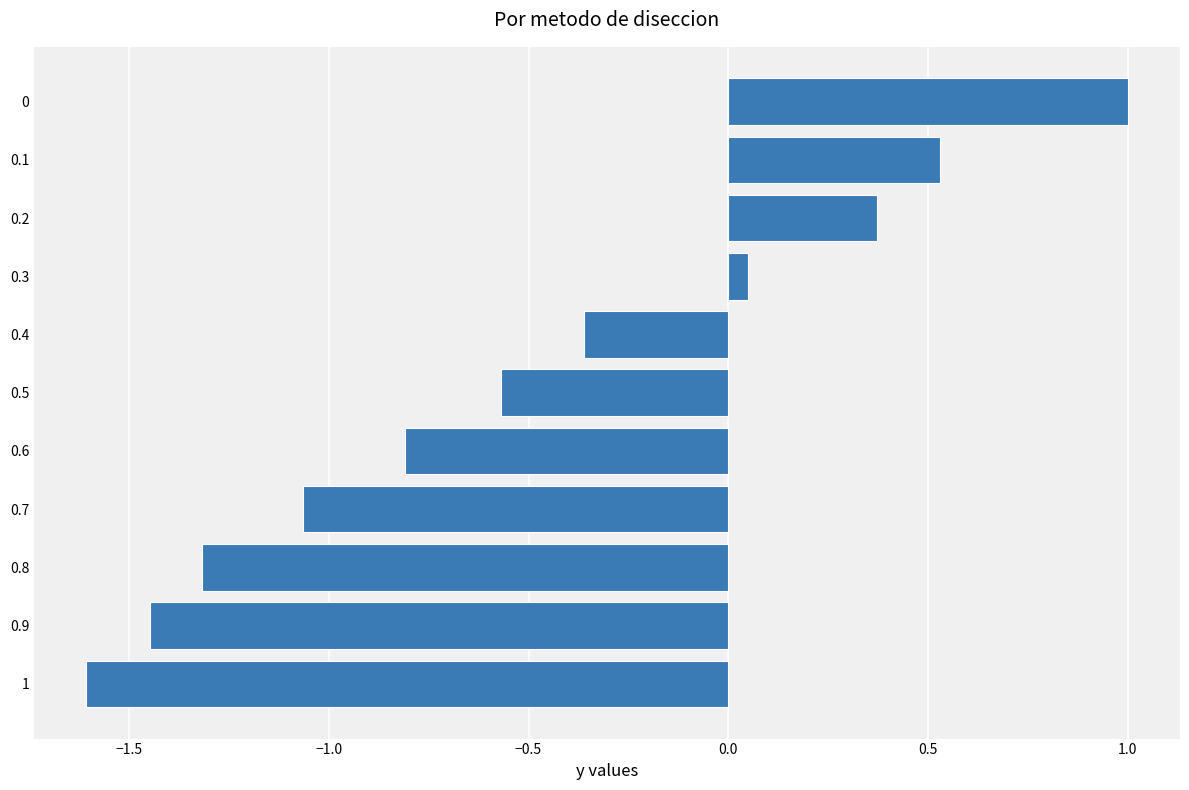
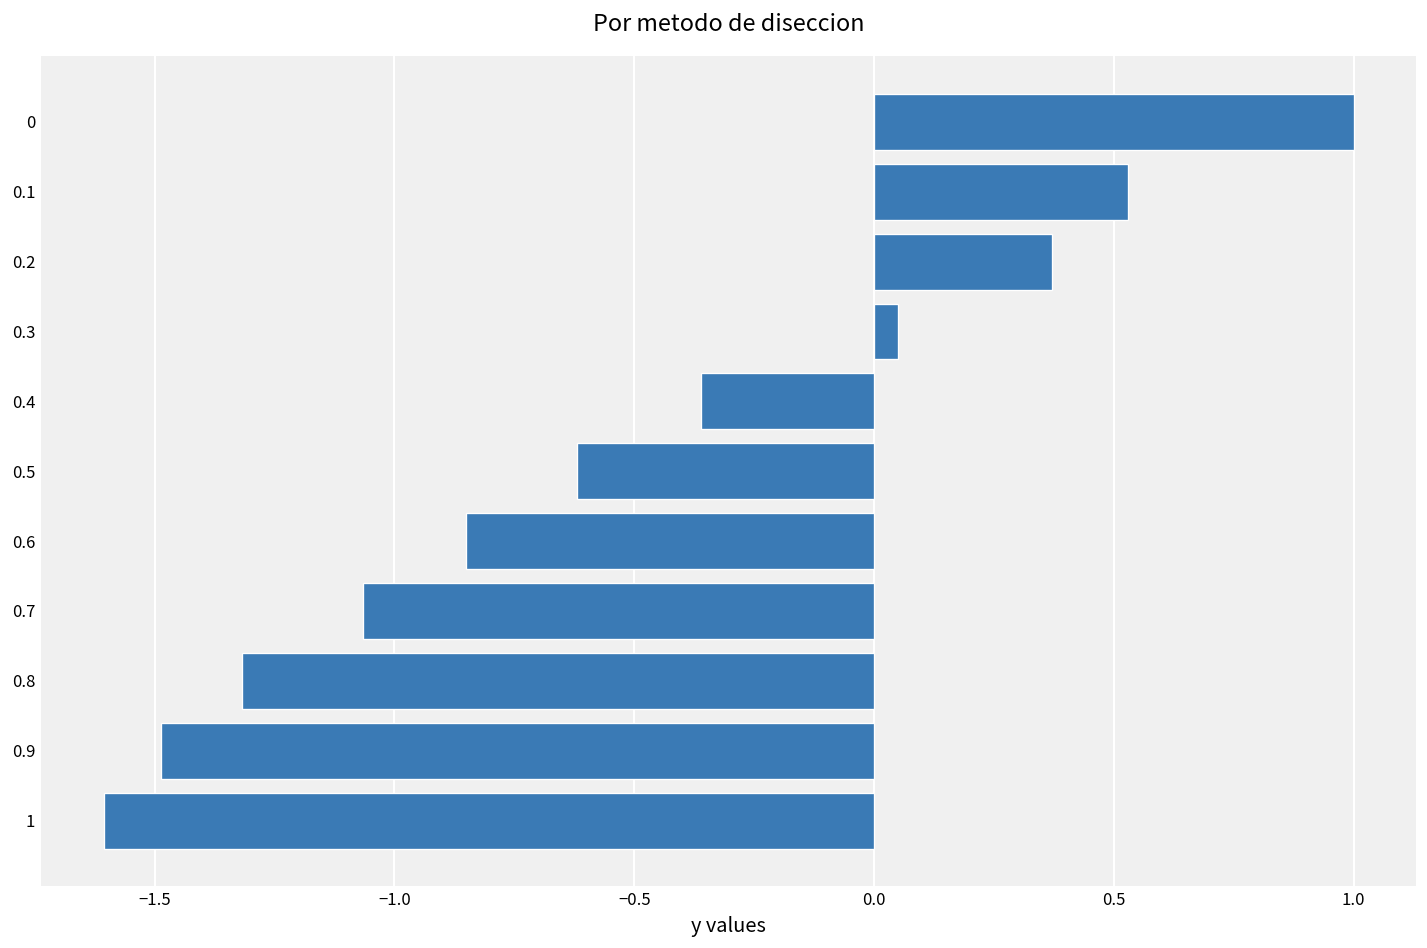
0.5: -0.57 -> -0.62
0.6: -0.81 -> -0.85
0.9: -1.45 -> -1.49
